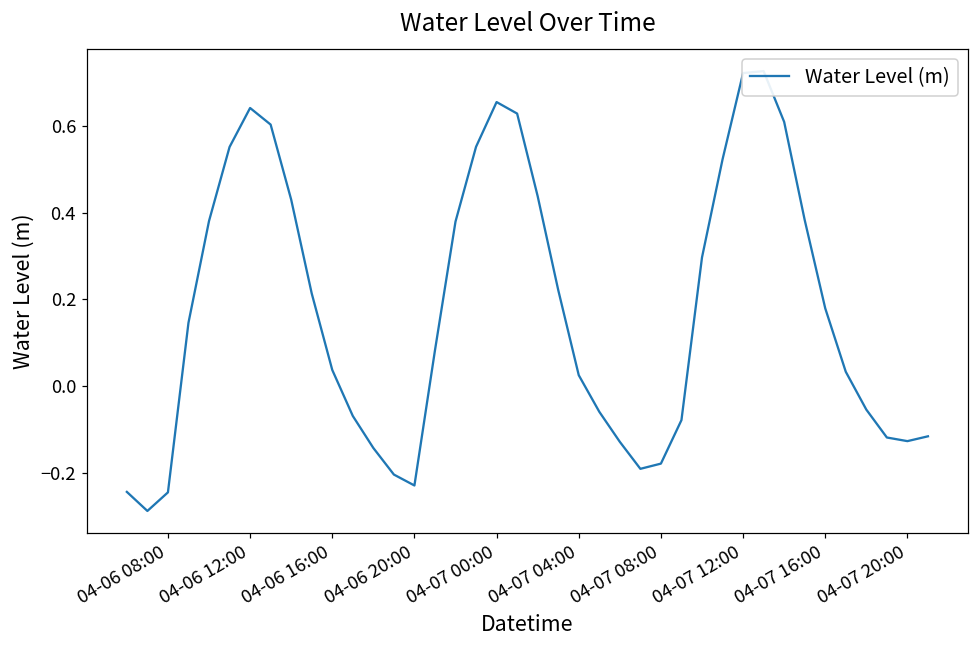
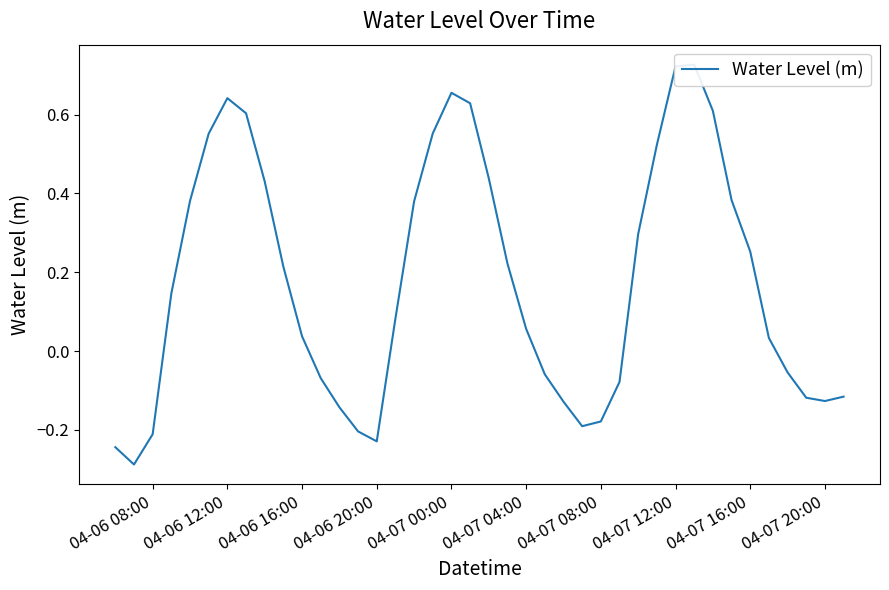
04-06 08:00: -0.25 -> -0.21
04-07 04:00: 0.03 -> 0.06
04-07 16:00: 0.18 -> 0.25
